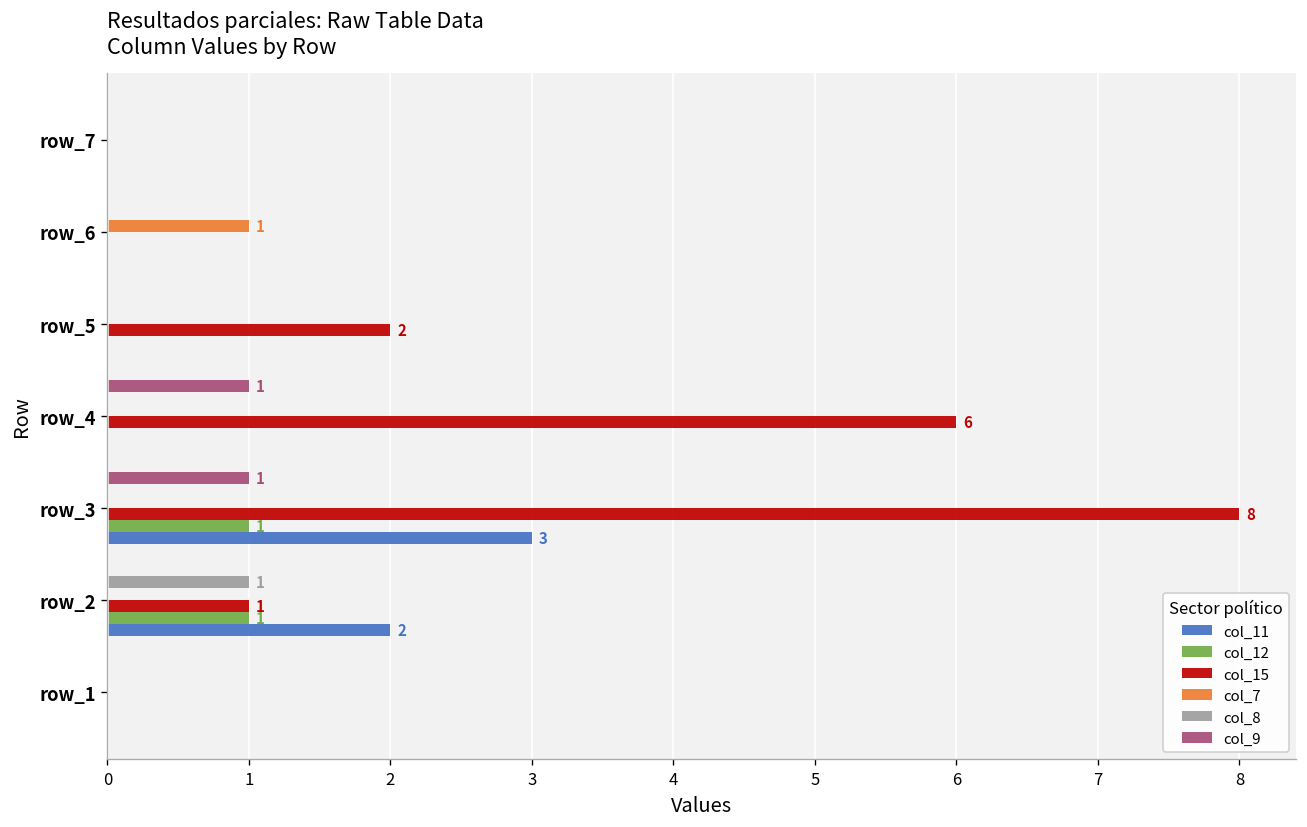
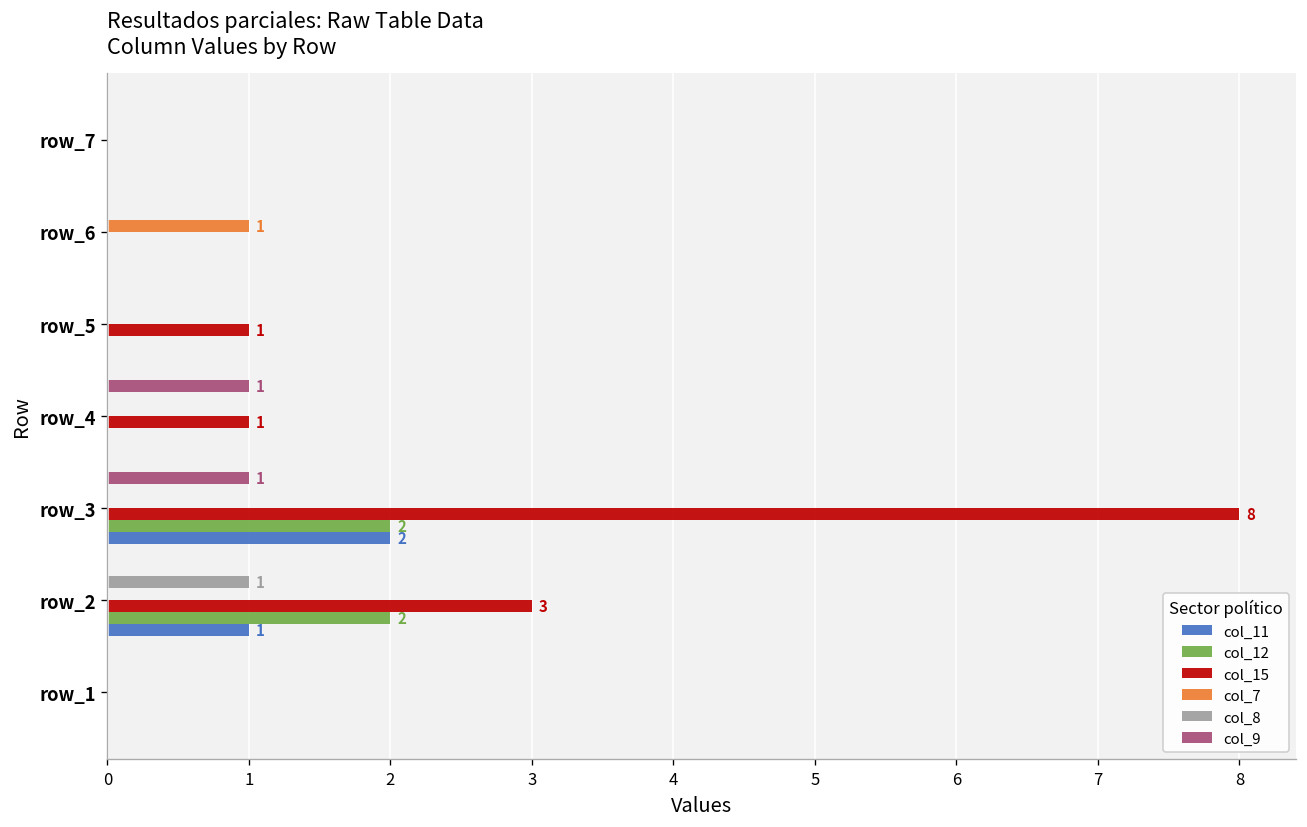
col_15, row_5: 2 -> 1
col_15, row_4: 6 -> 1
col_12, row_3: 1 -> 2
col_11, row_3: 3 -> 2
col_15, row_2: 1 -> 3
col_12, row_2: 1 -> 2
col_11, row_2: 2 -> 1
